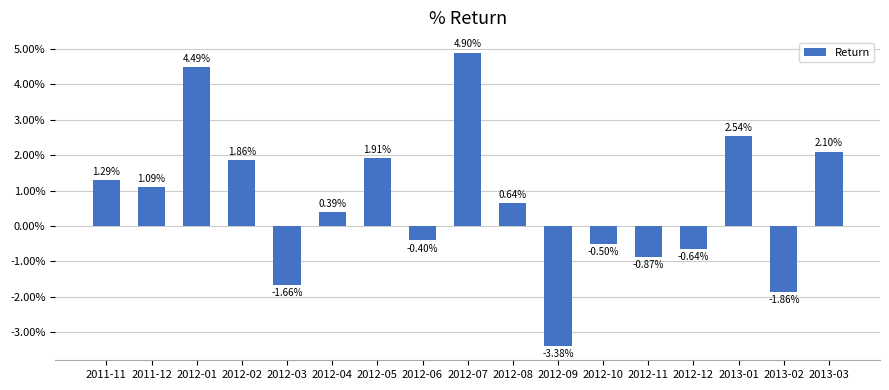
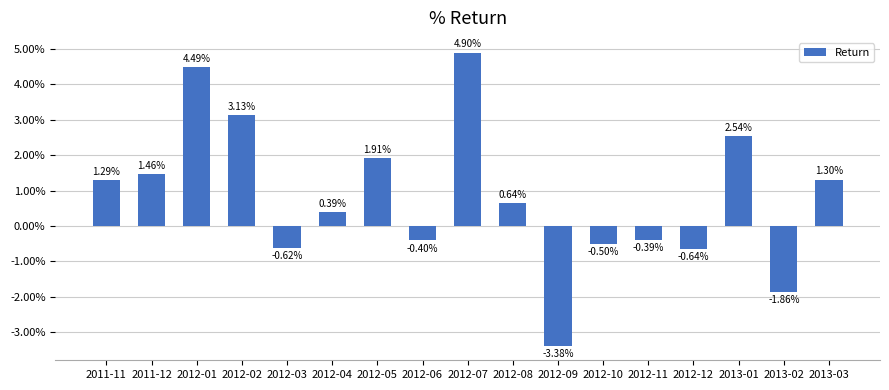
2011-12: 1.09% -> 1.46%
2012-02: 1.86% -> 3.13%
2012-03: -1.66% -> -0.62%
2012-11: -0.87% -> -0.39%
2013-03: 2.10% -> 1.30%
